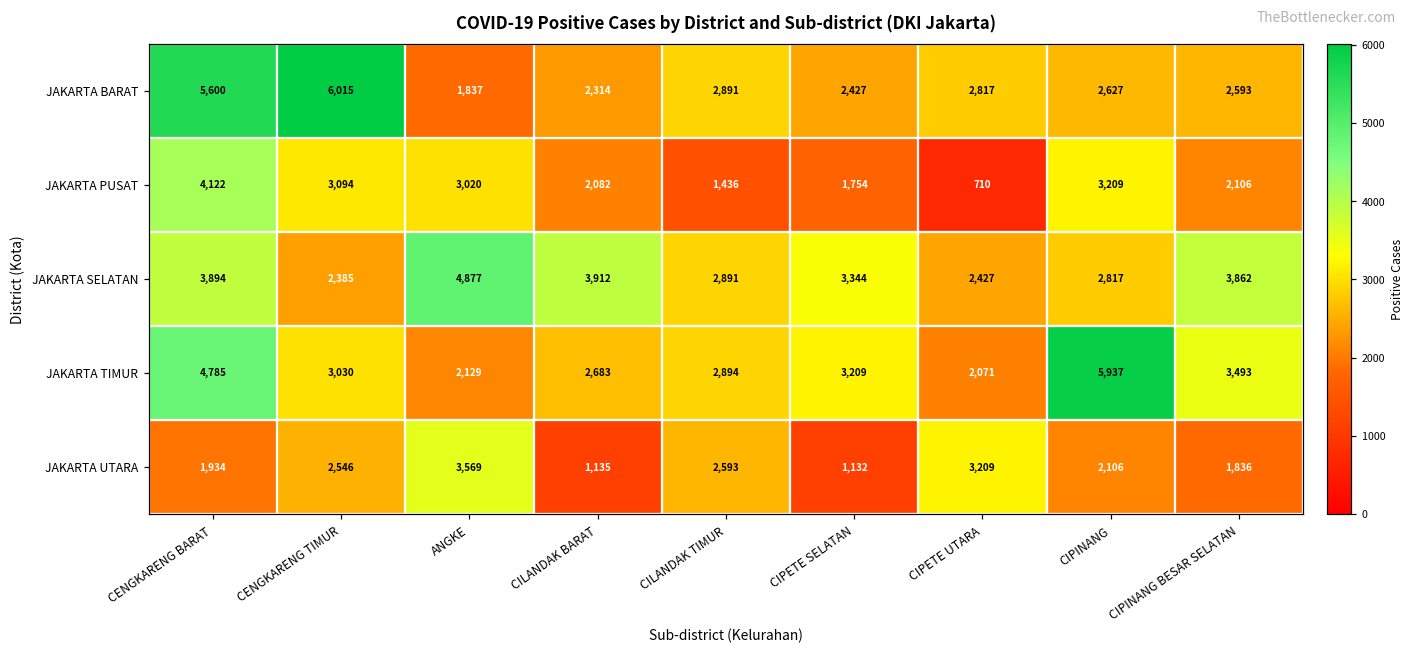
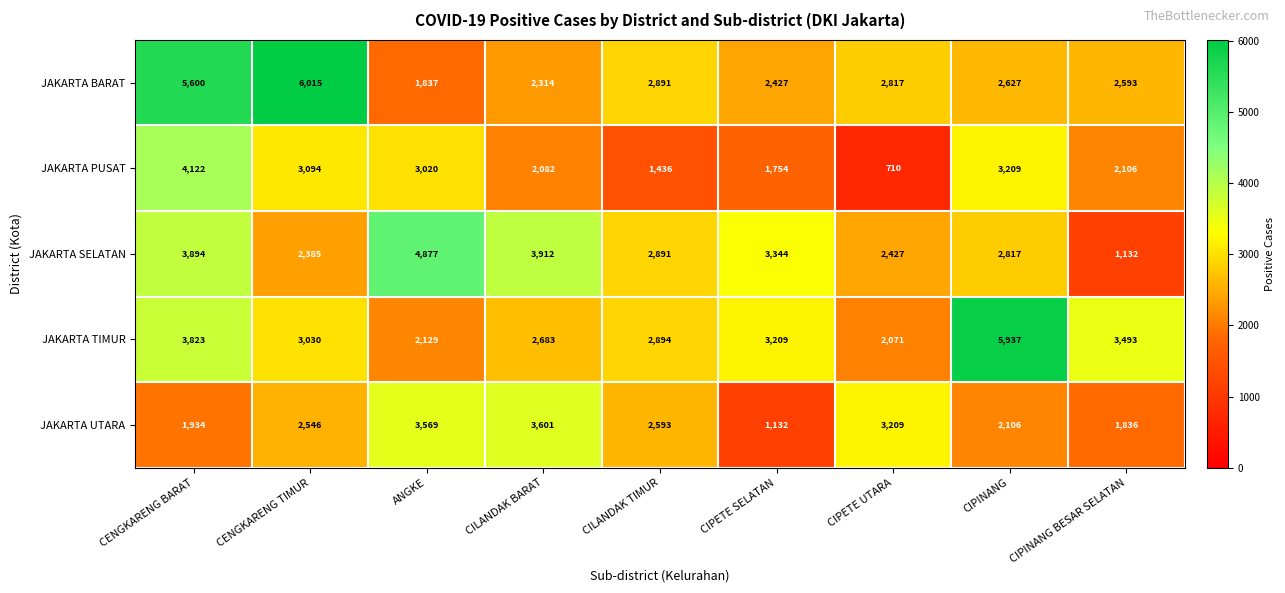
JAKARTA SELATAN, CIPINANG BESAR SELATAN: 3,862 -> 1,132
JAKARTA TIMUR, CENGKARENG BARAT: 4,785 -> 3,823
JAKARTA UTARA, CILANDAK BARAT: 1,135 -> 3,601
